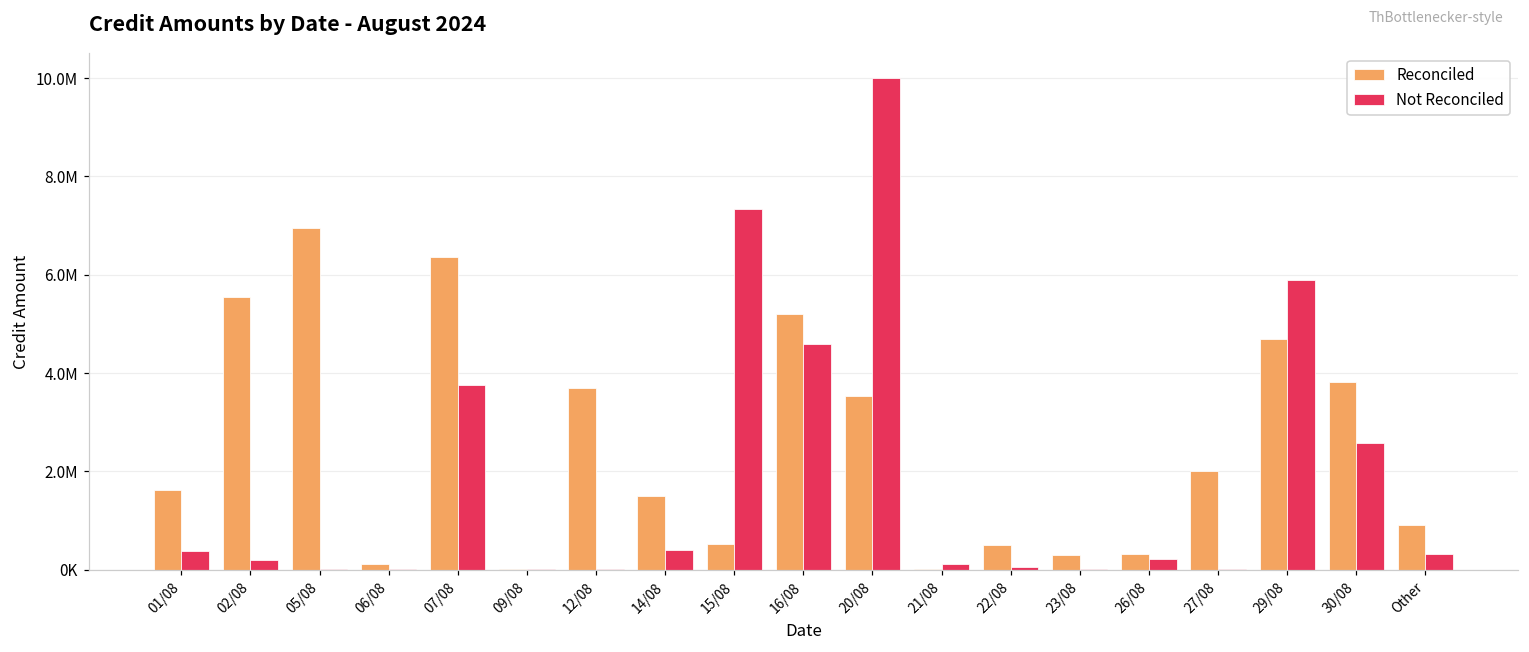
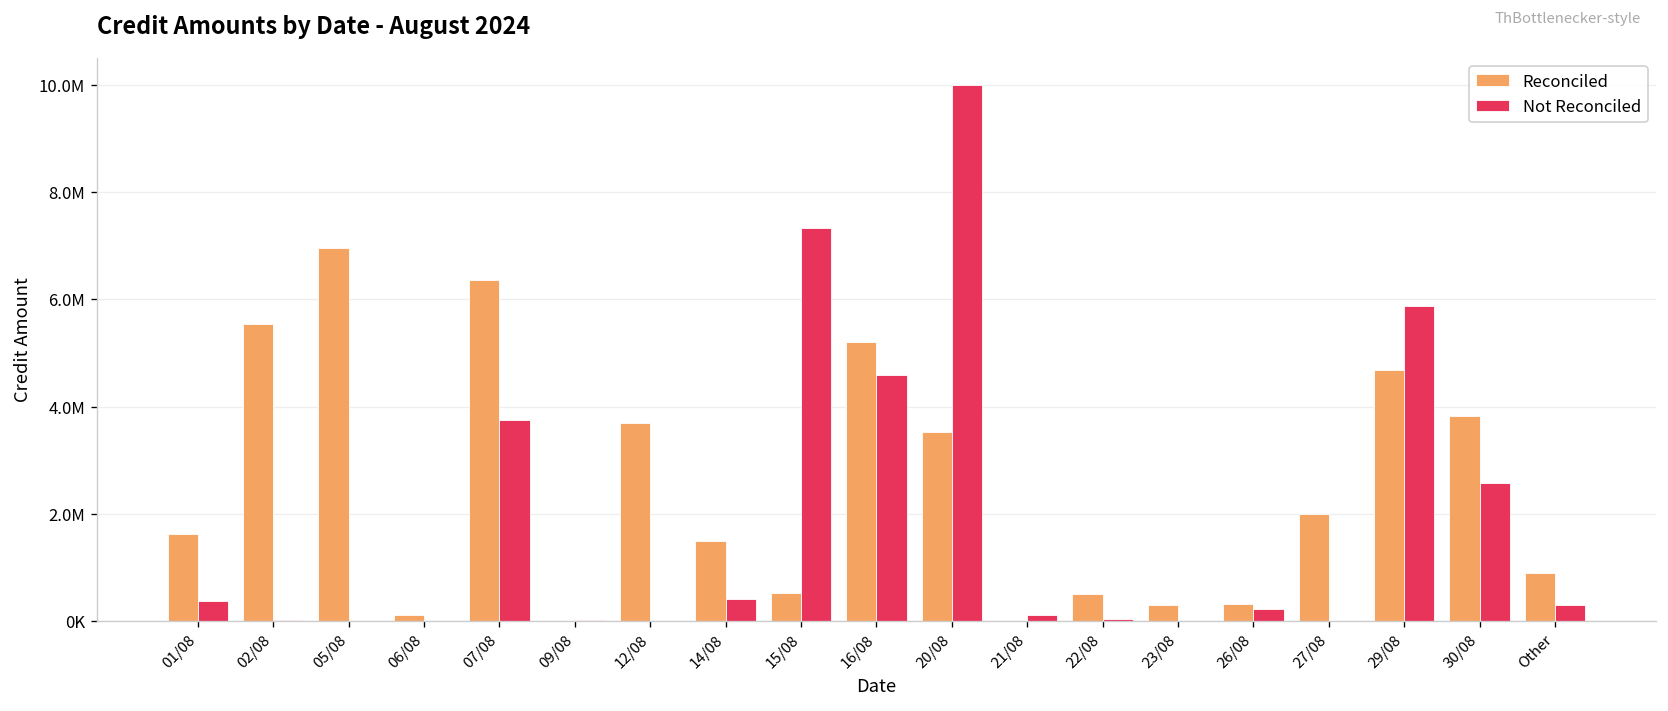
Not Reconciled, 02/08: 200000 -> 0
